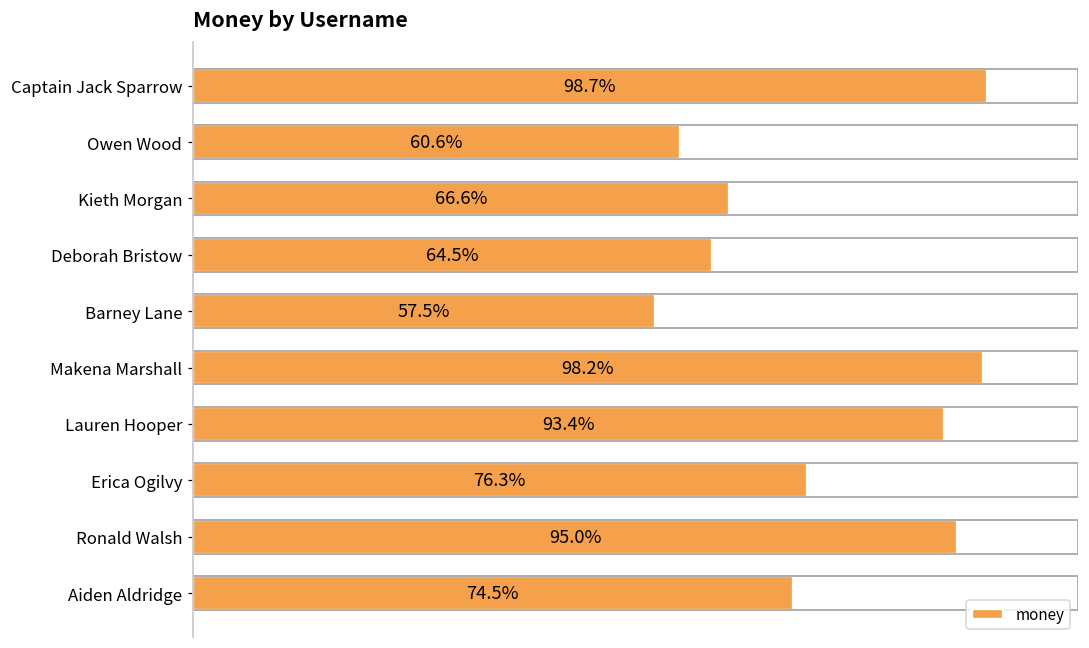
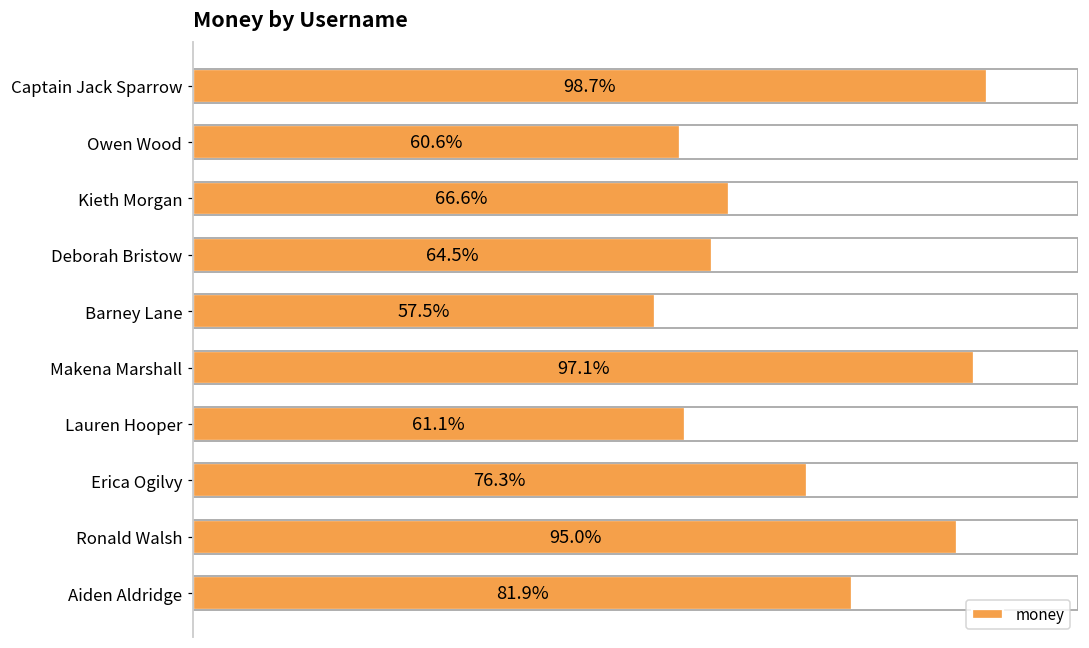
Makena Marshall: 98.2% -> 97.1%
Lauren Hooper: 93.4% -> 61.1%
Aiden Aldridge: 74.5% -> 81.9%
